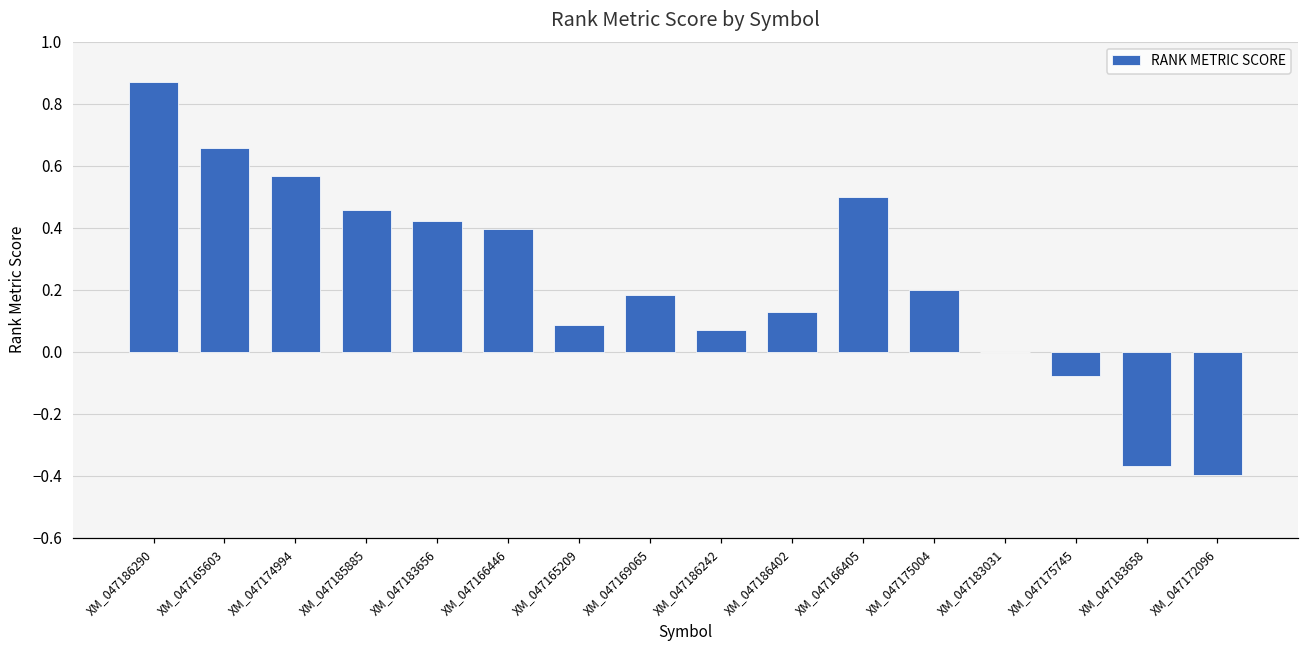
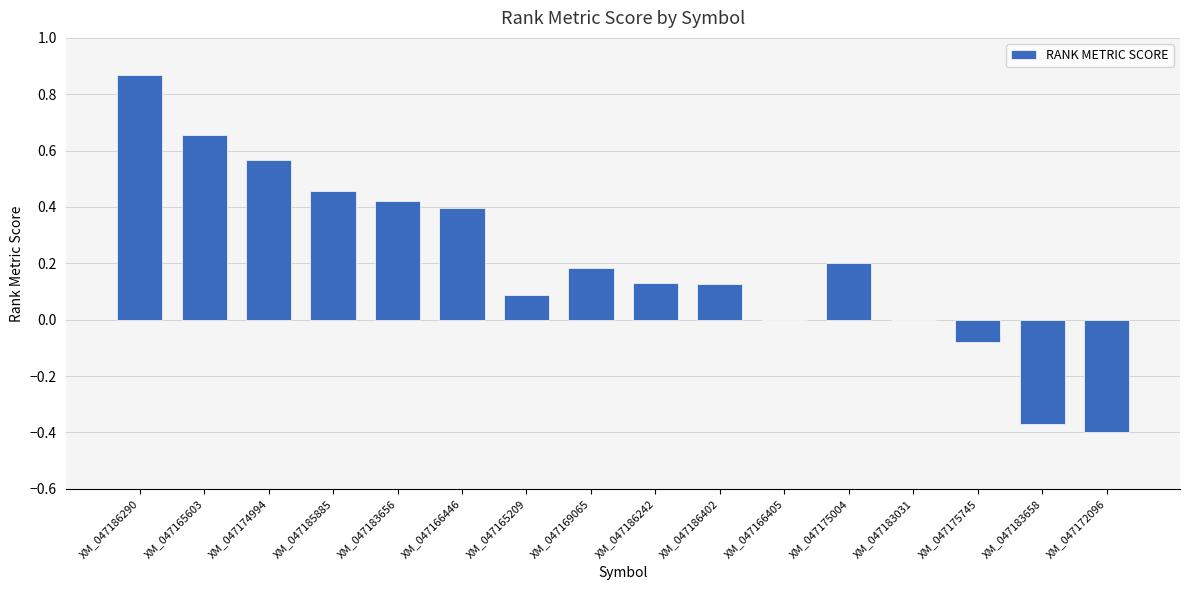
XM_047186242: 0.07 -> 0.13
XM_047166405: 0.5 -> 0.0
